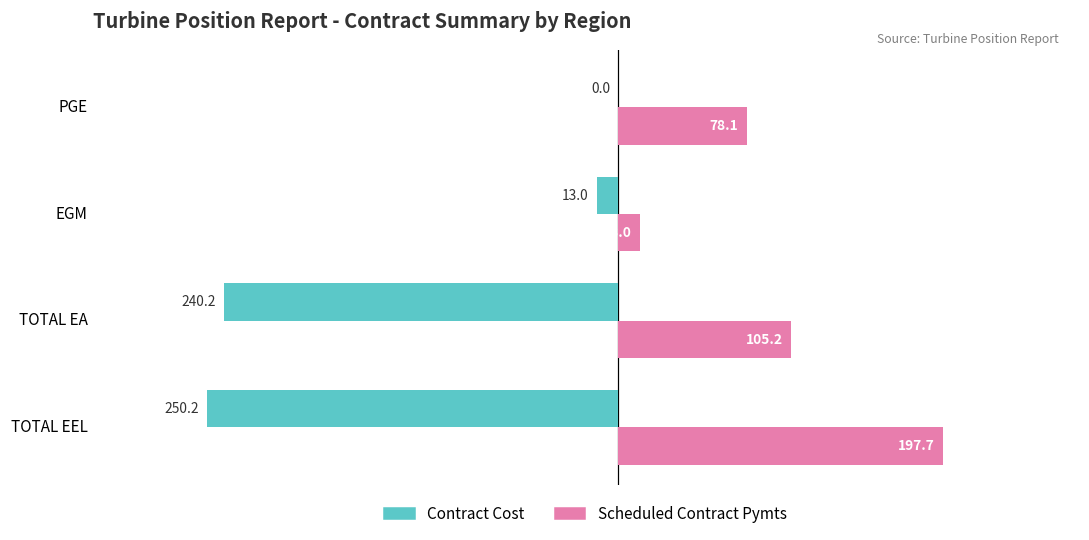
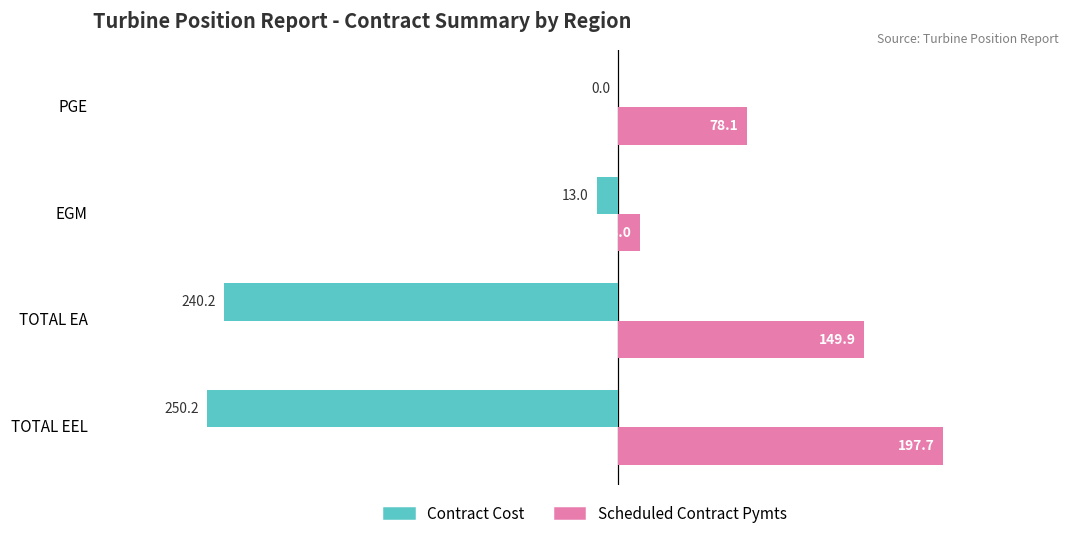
Scheduled Contract Pymts, TOTAL EA: 105.2 -> 149.9
